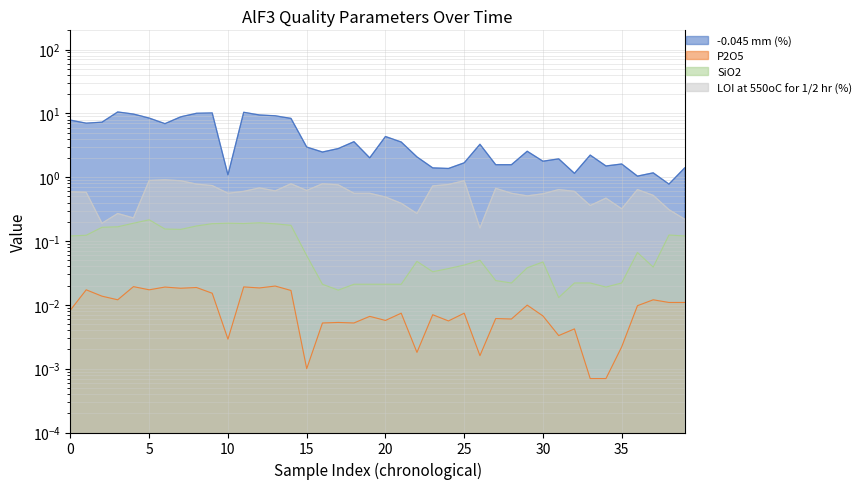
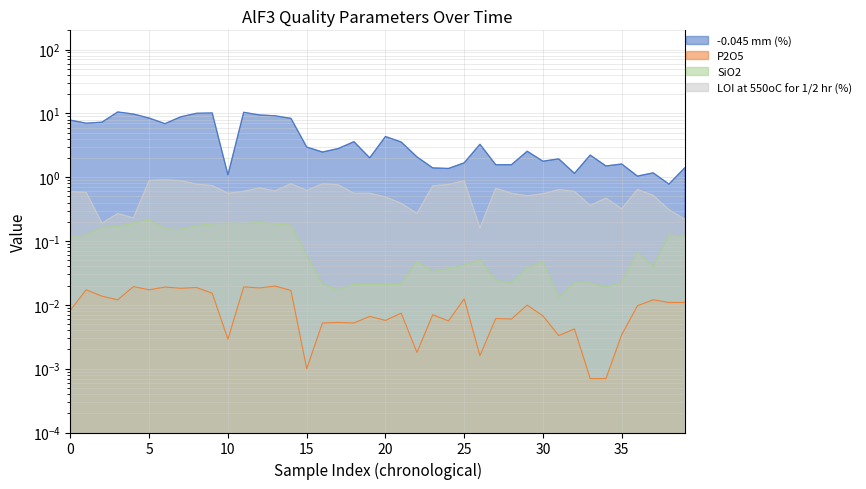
P2O5, 25: 0.007 -> 0.012
P2O5, 35: 0.0022 -> 0.003
